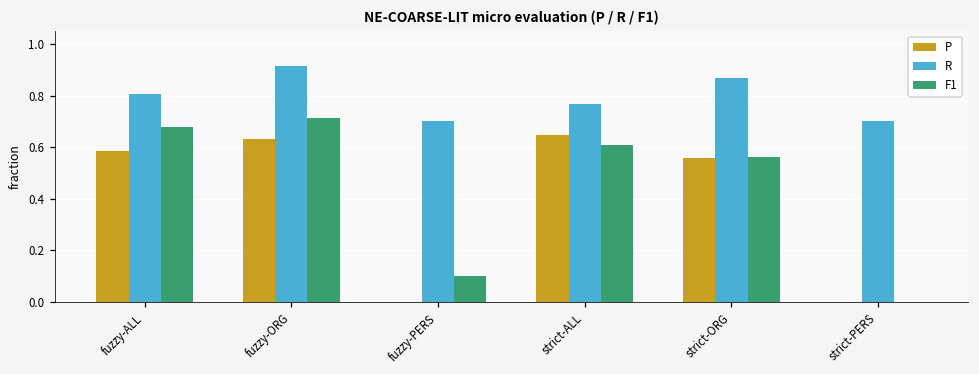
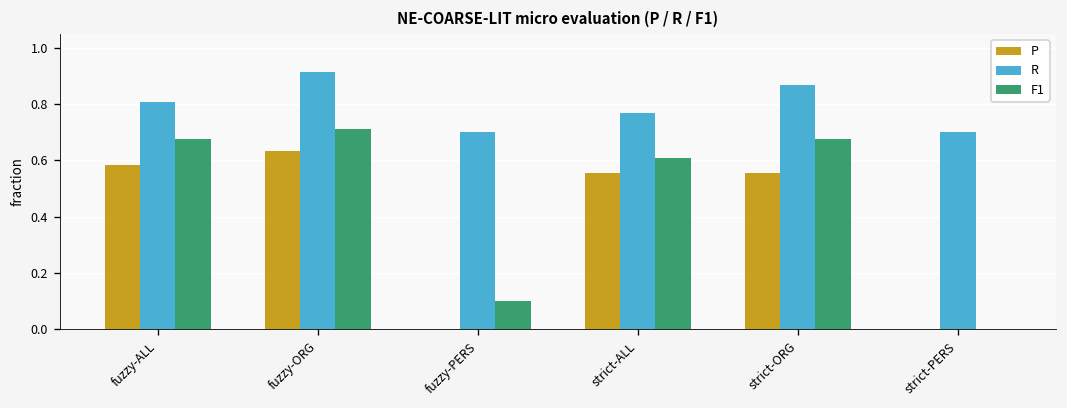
P, strict-ALL: 0.65 -> 0.56
F1, strict-ORG: 0.56 -> 0.68
